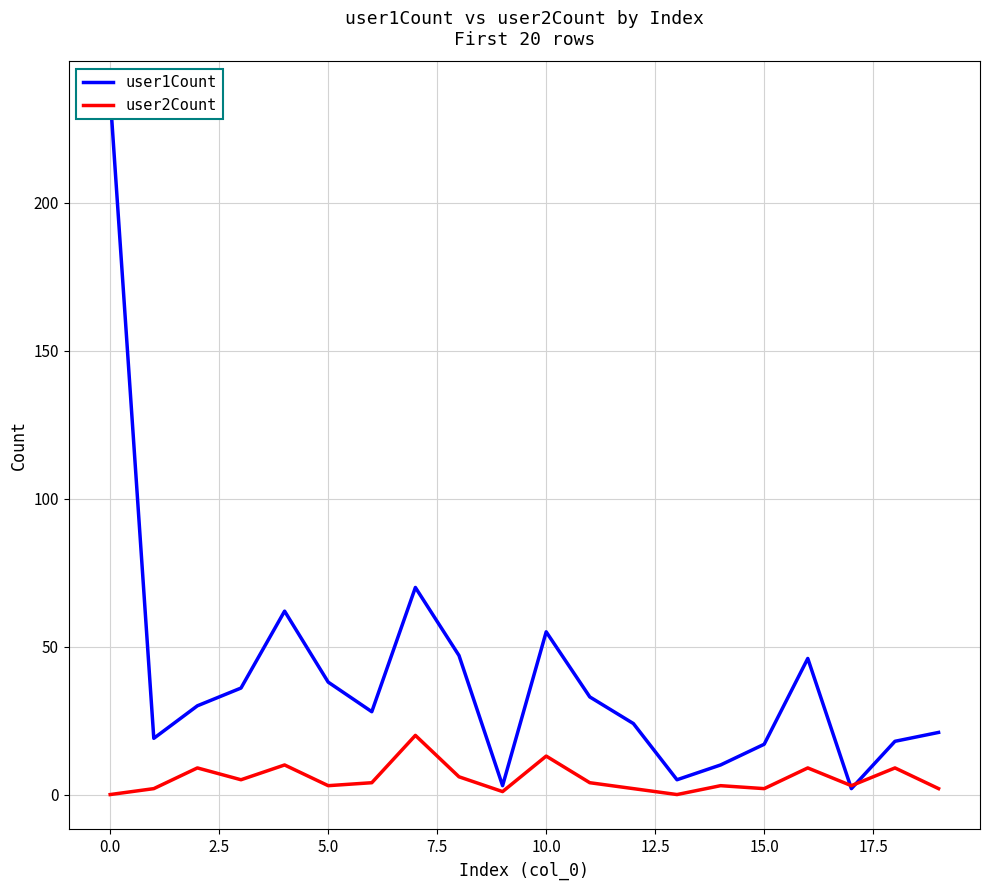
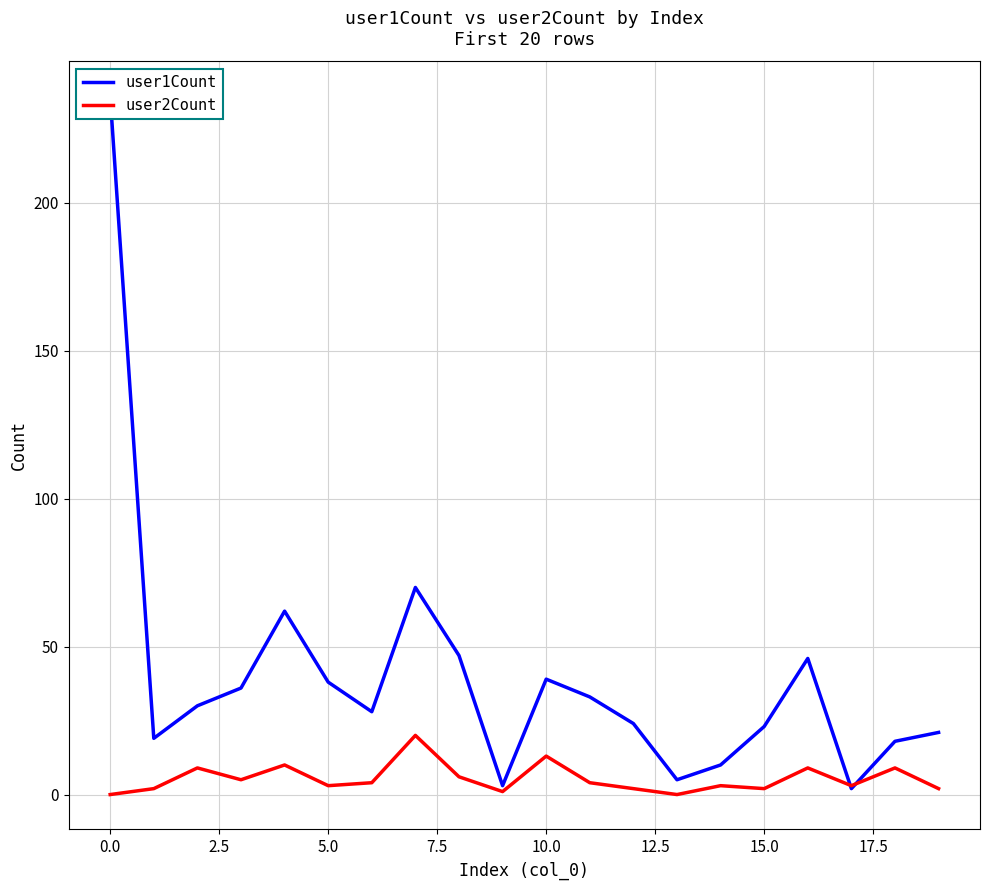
user1Count, 10.0: 55 -> 39
user1Count, 15.0: 17 -> 23
